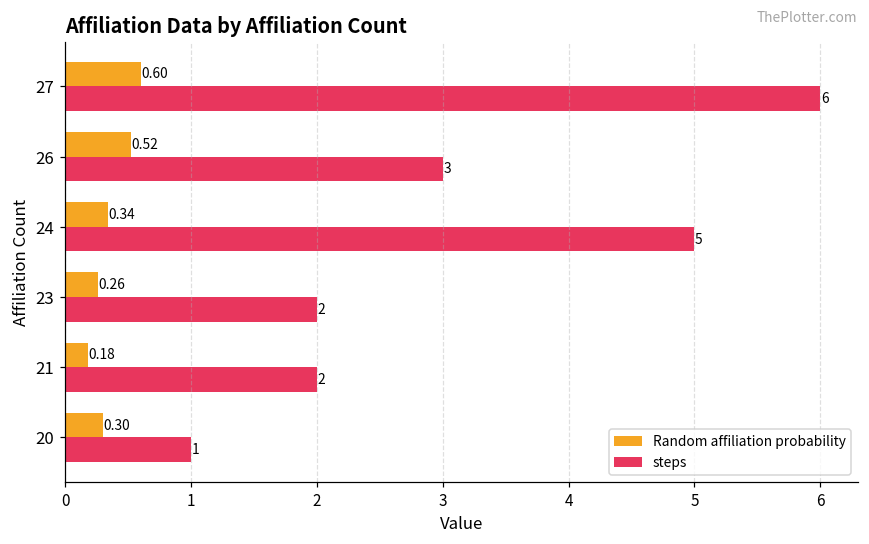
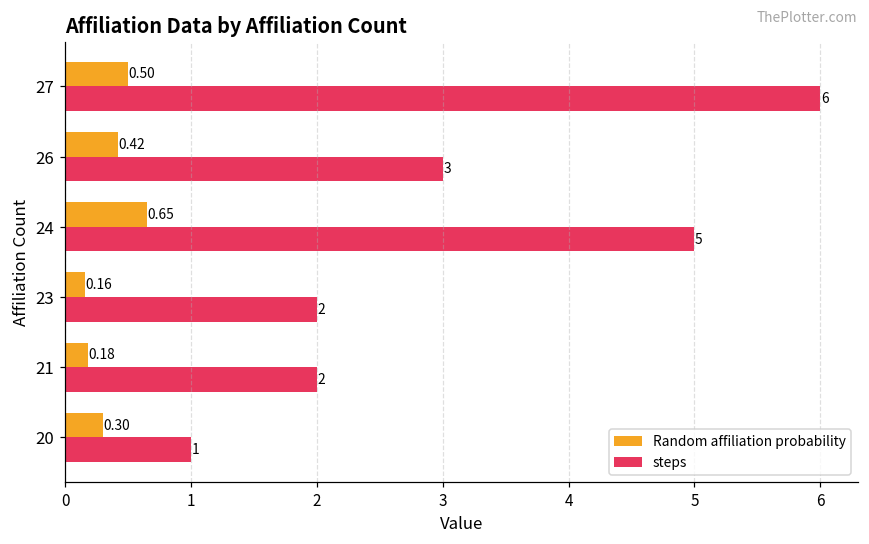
Random affiliation probability, 27: 0.60 -> 0.50
Random affiliation probability, 26: 0.52 -> 0.42
Random affiliation probability, 24: 0.34 -> 0.65
Random affiliation probability, 23: 0.26 -> 0.16
